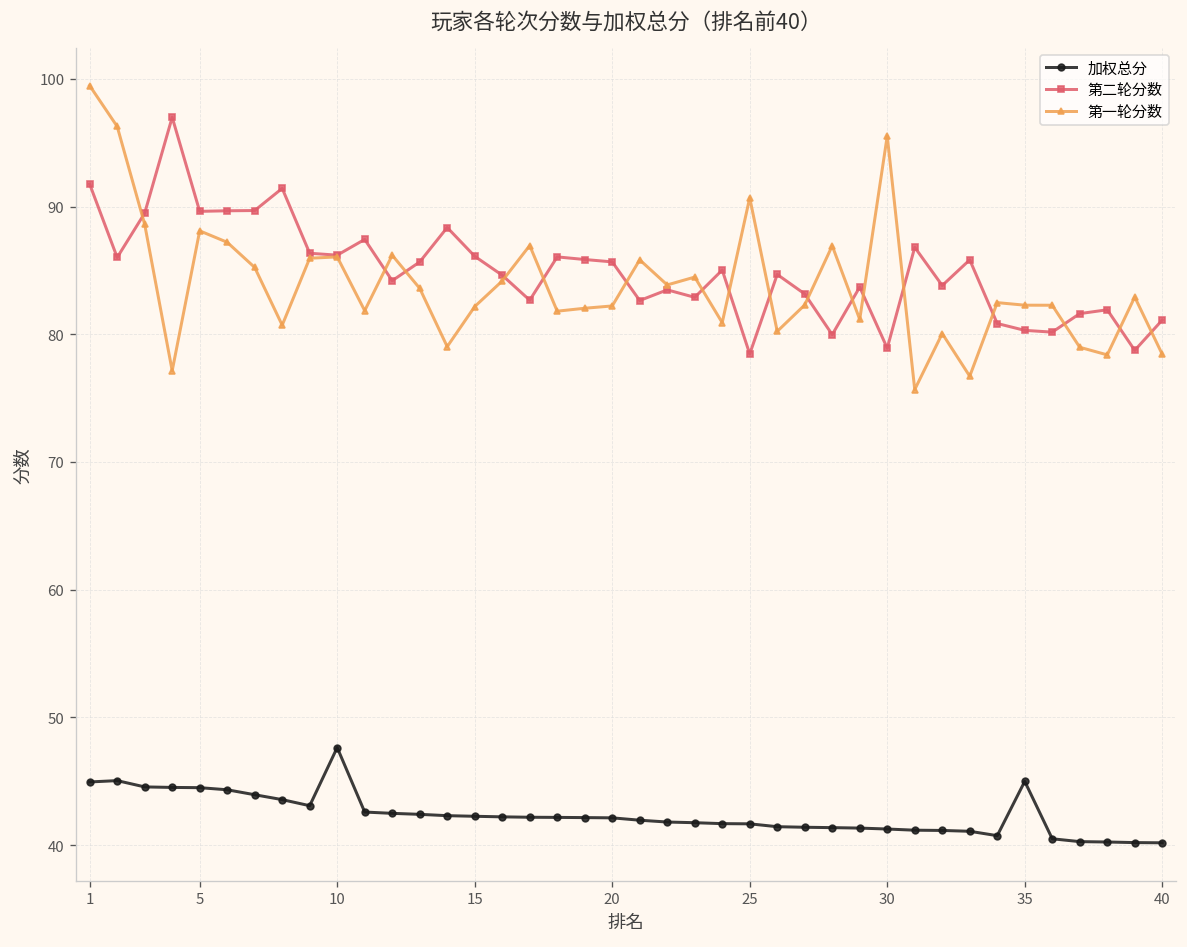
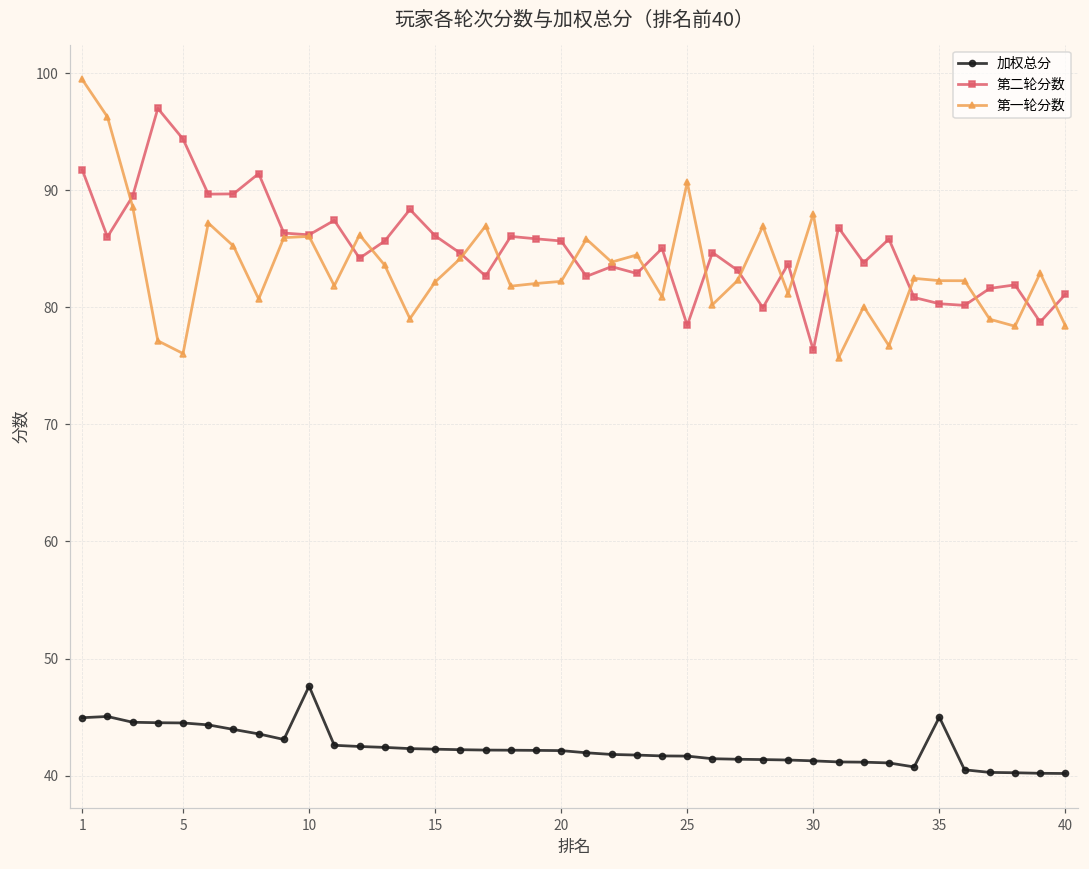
第二轮分数, 5: 89.6 -> 94.4
第一轮分数, 5: 88.1 -> 76.1
第二轮分数, 30: 78.9 -> 76.4
第一轮分数, 30: 95.5 -> 88.0
